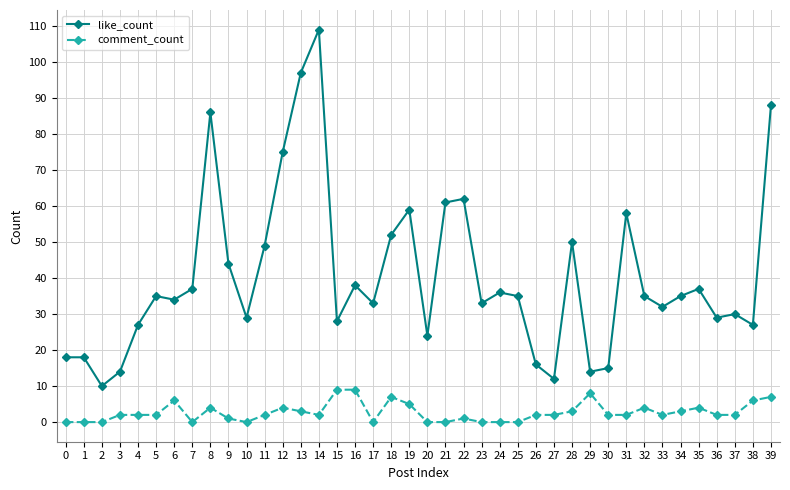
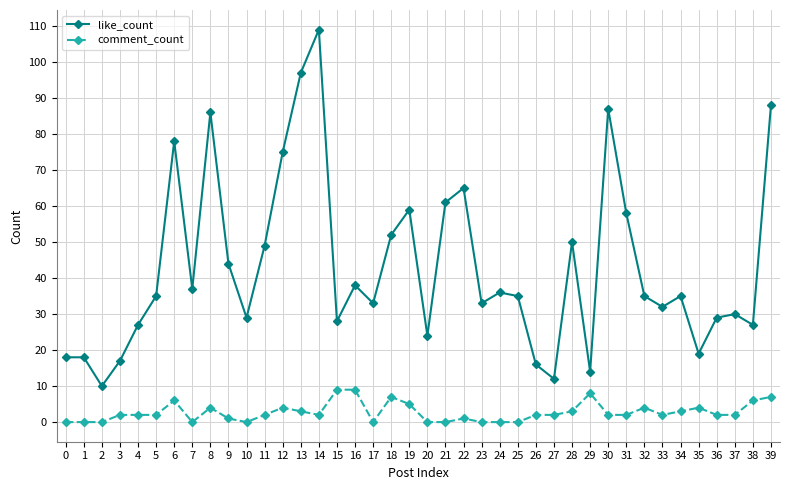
like_count, 3: 14 -> 17
like_count, 6: 34 -> 78
like_count, 22: 62 -> 65
like_count, 30: 15 -> 87
like_count, 35: 37 -> 19
